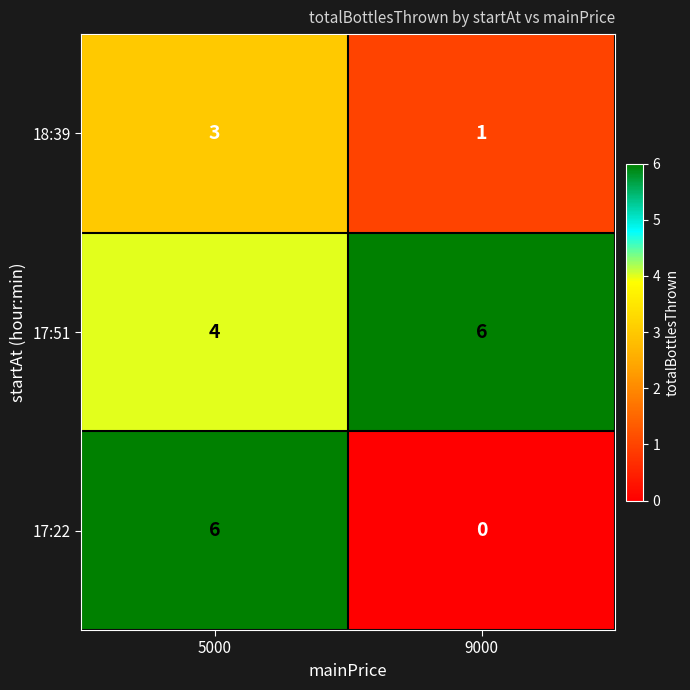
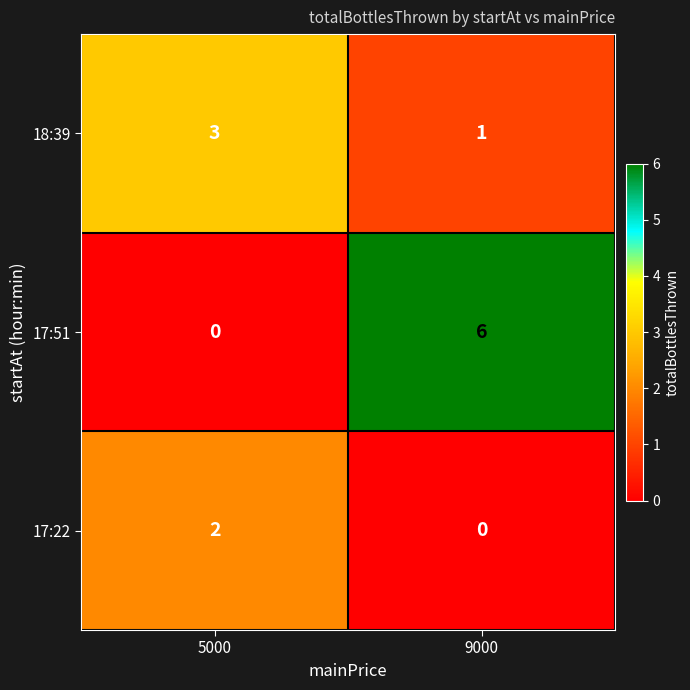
17:51, 5000: 4 -> 0
17:22, 5000: 6 -> 2
